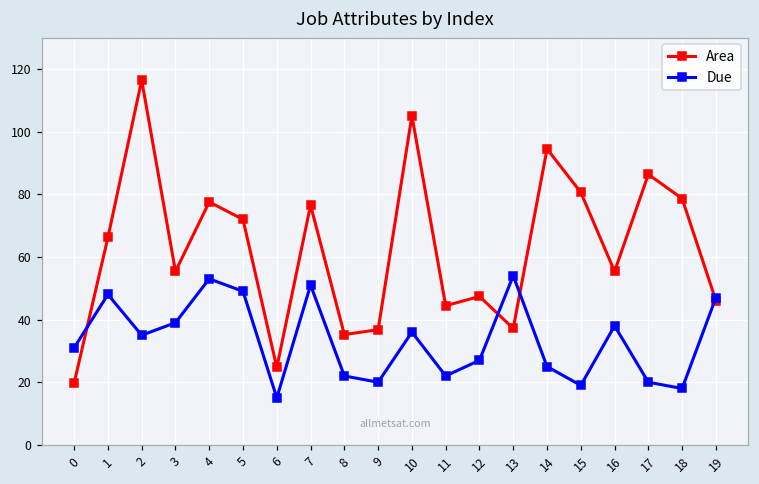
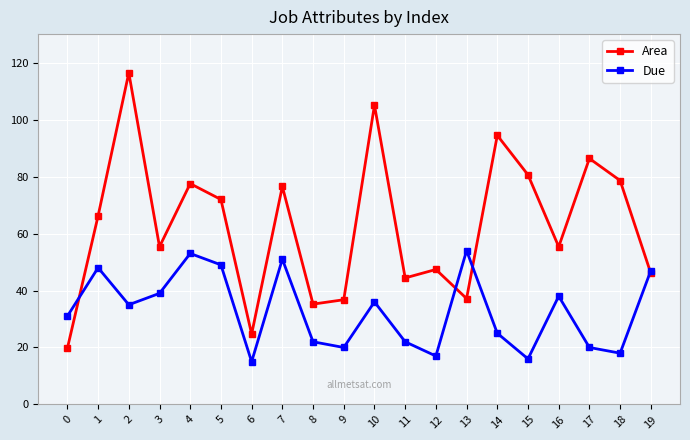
Due, 12: 27 -> 17
Due, 15: 19 -> 16
